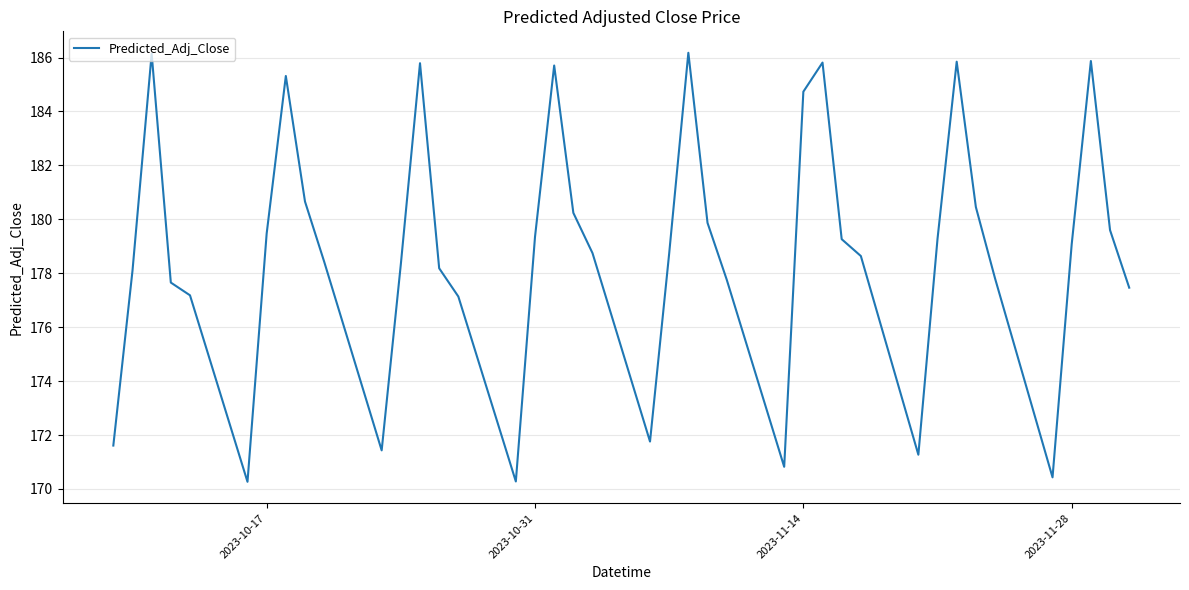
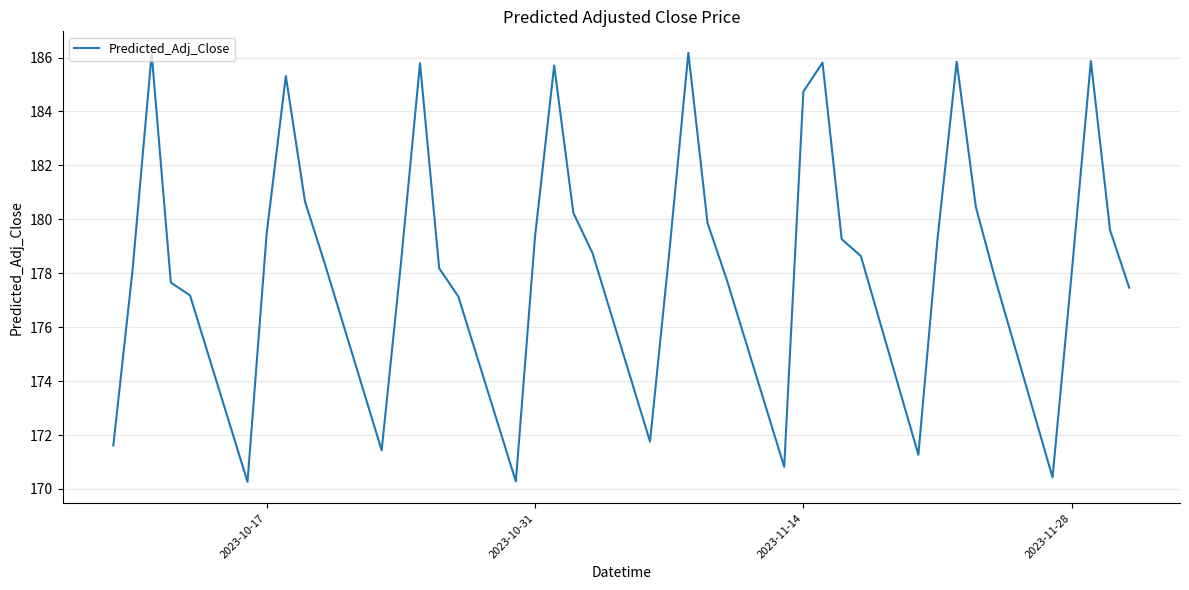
2023-11-28: 179.1 -> 178.0
